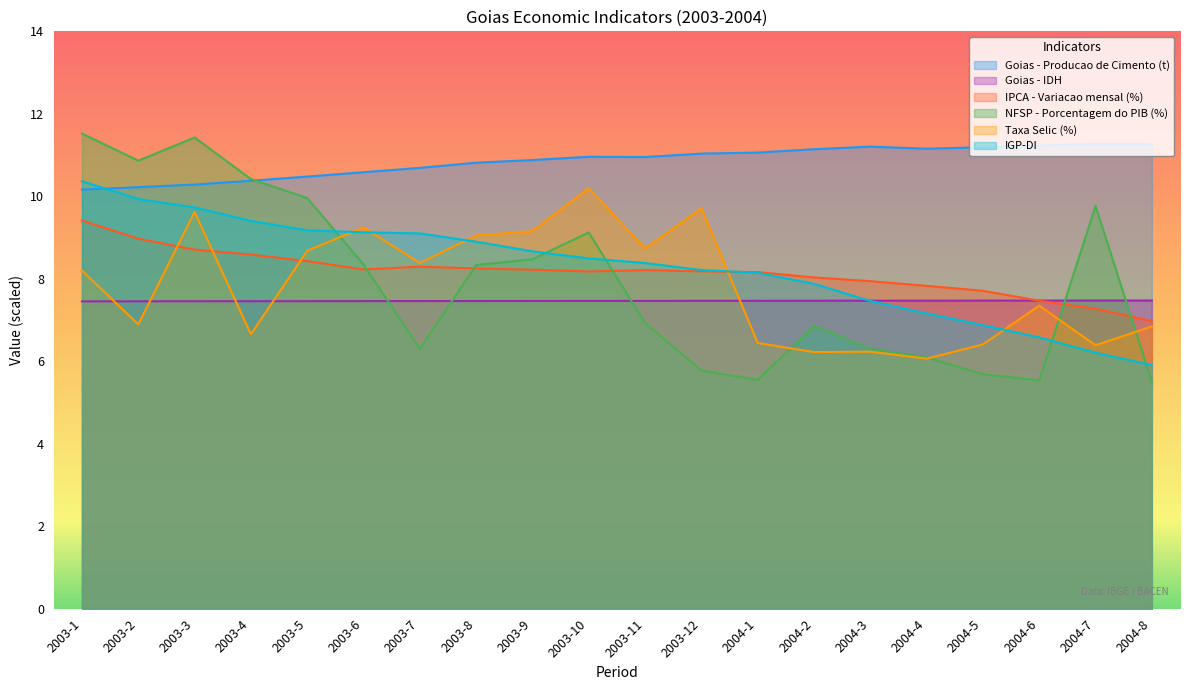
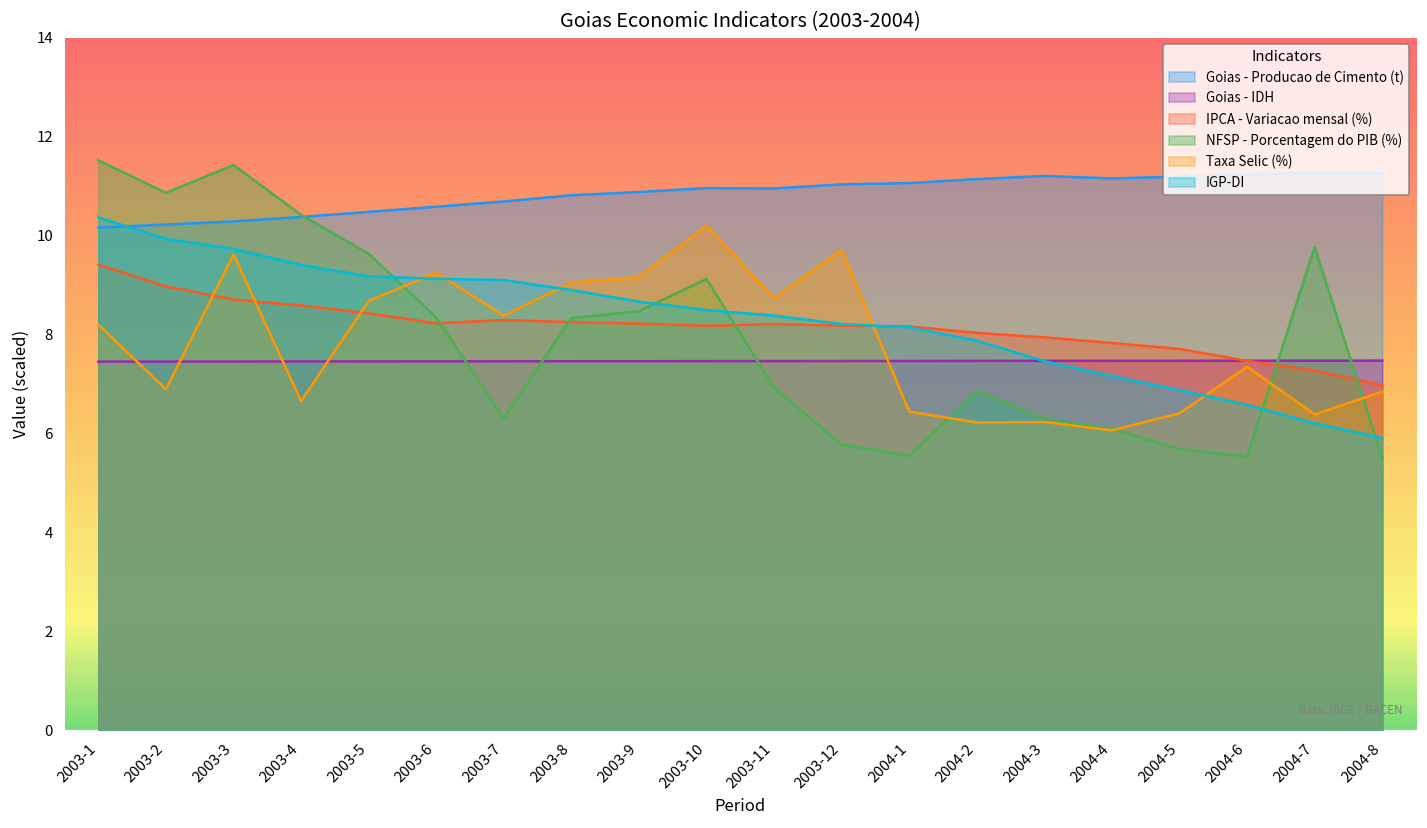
NFSP - Porcentagem do PIB (%), 2003-5: 10.0 -> 9.6
